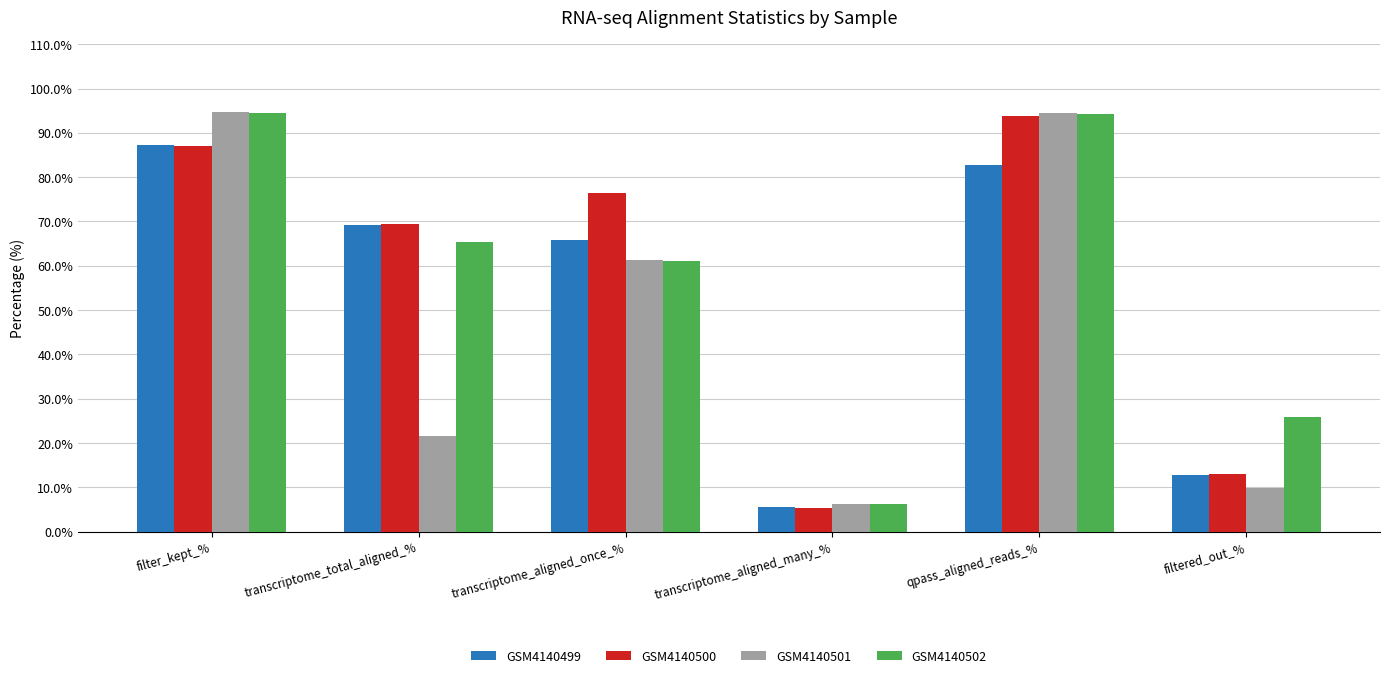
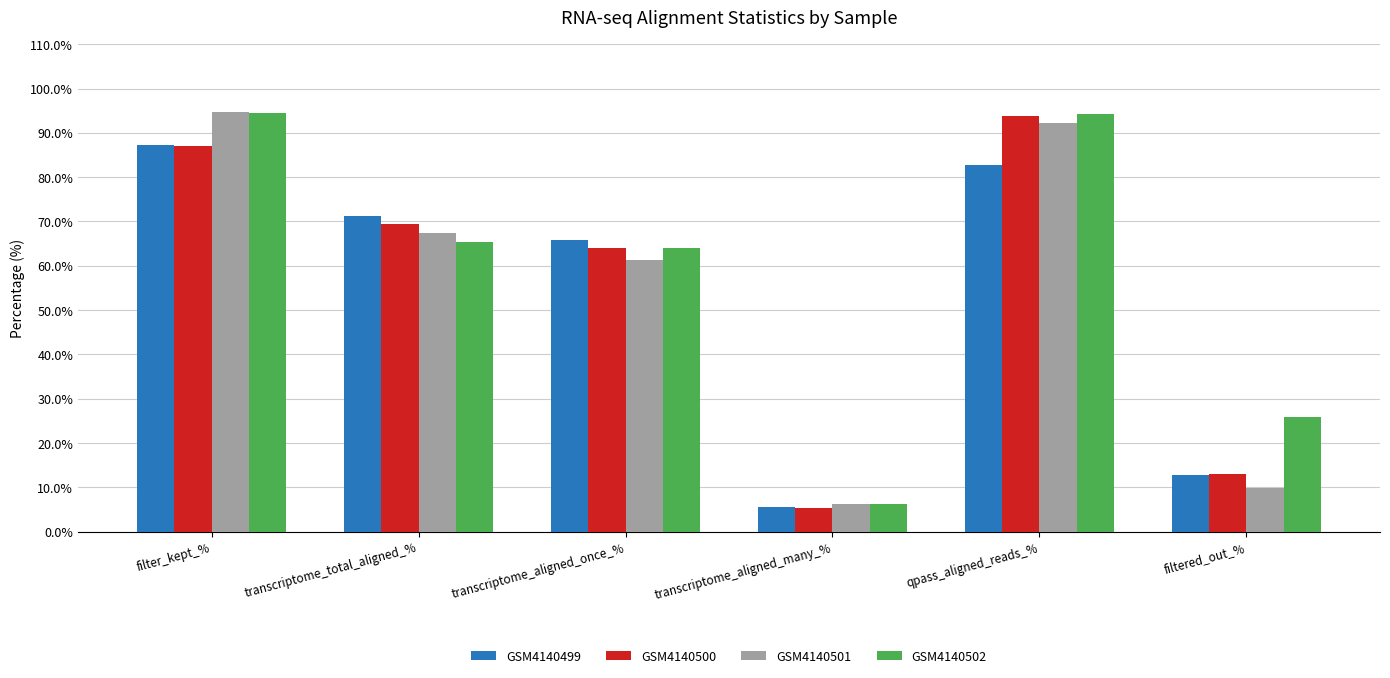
GSM4140499, transcriptome_total_aligned_%: 69% -> 71%
GSM4140501, transcriptome_total_aligned_%: 22% -> 67%
GSM4140500, transcriptome_aligned_once_%: 76% -> 64%
GSM4140502, transcriptome_aligned_once_%: 61% -> 64%
GSM4140501, qpass_aligned_reads_%: 95% -> 92%
